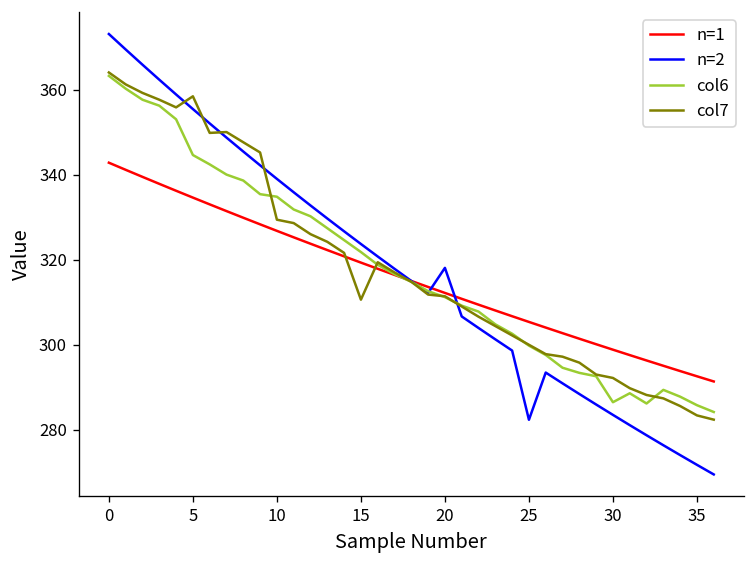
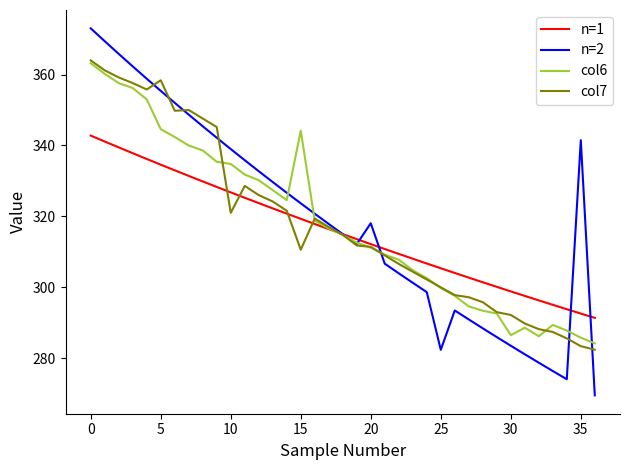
col7, 10: 329 -> 321
col6, 15: 322 -> 344
n=2, 35: 272 -> 341
